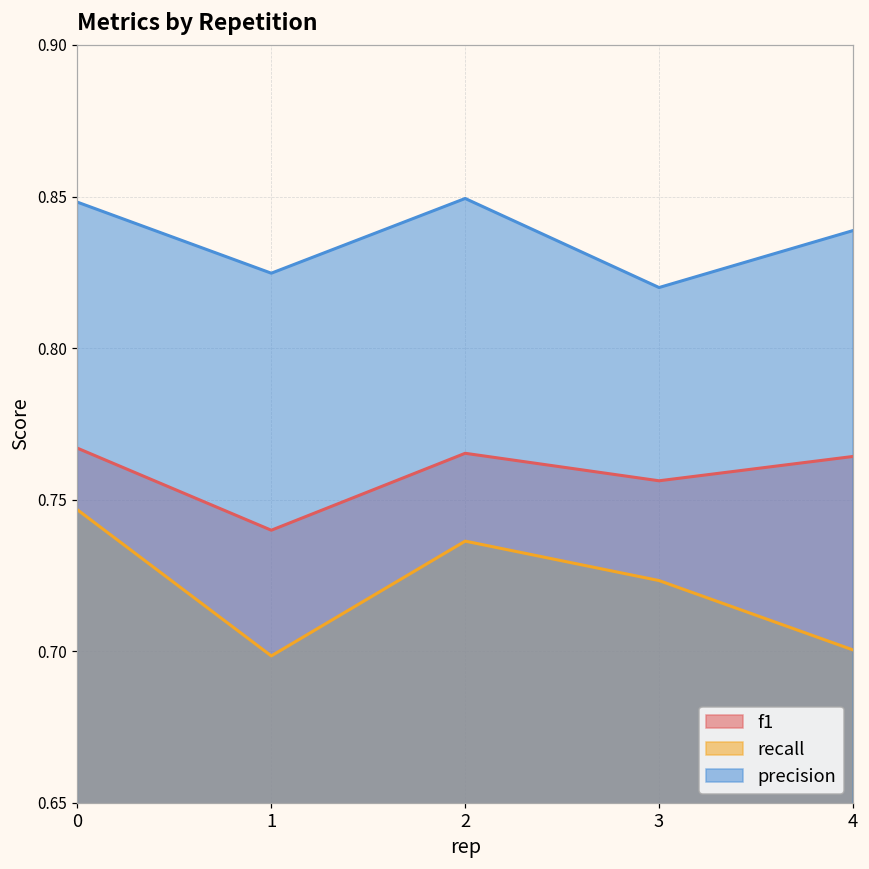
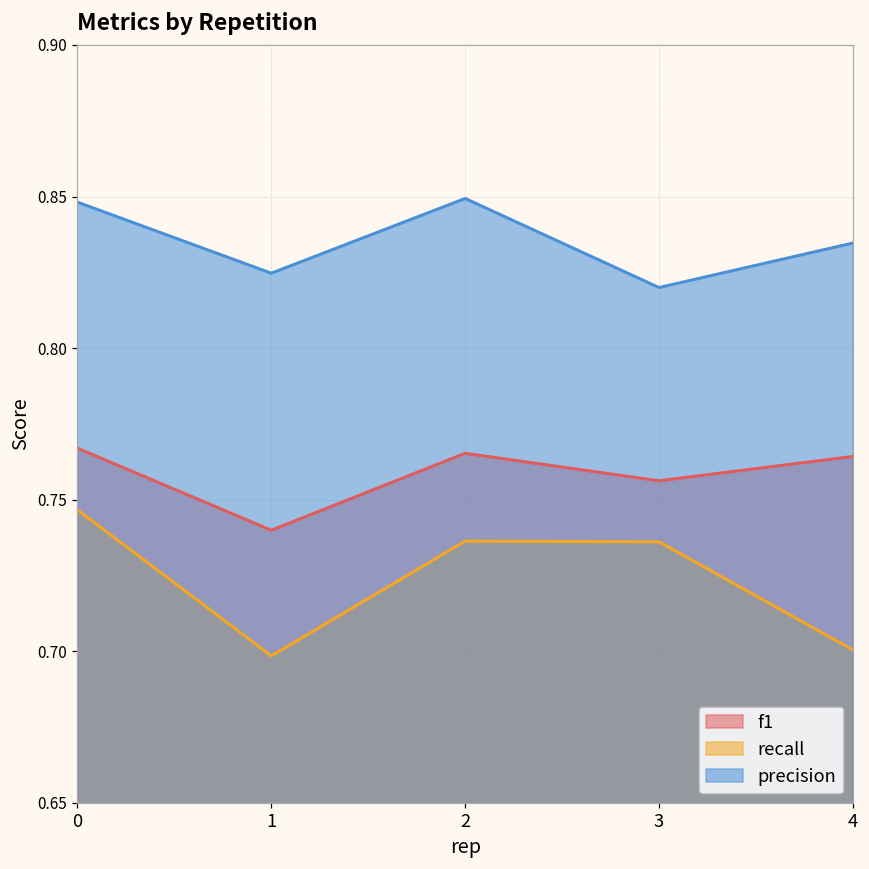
recall, 3: 0.723 -> 0.736
precision, 4: 0.839 -> 0.835
